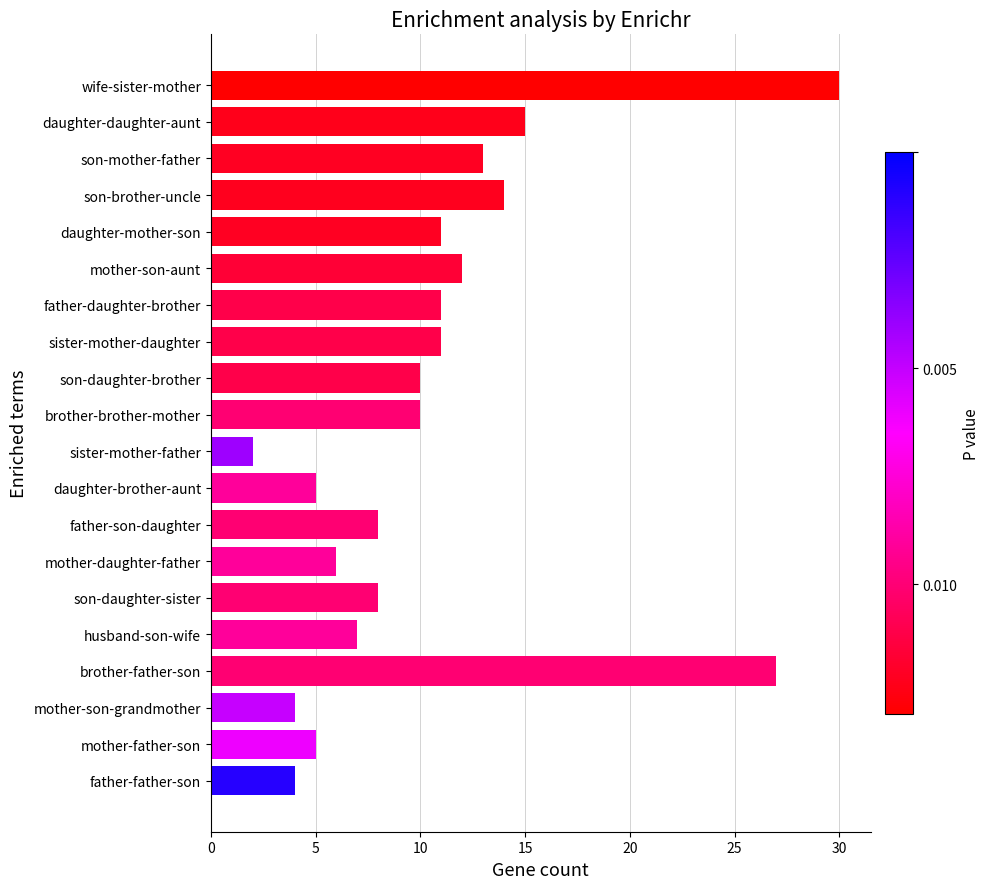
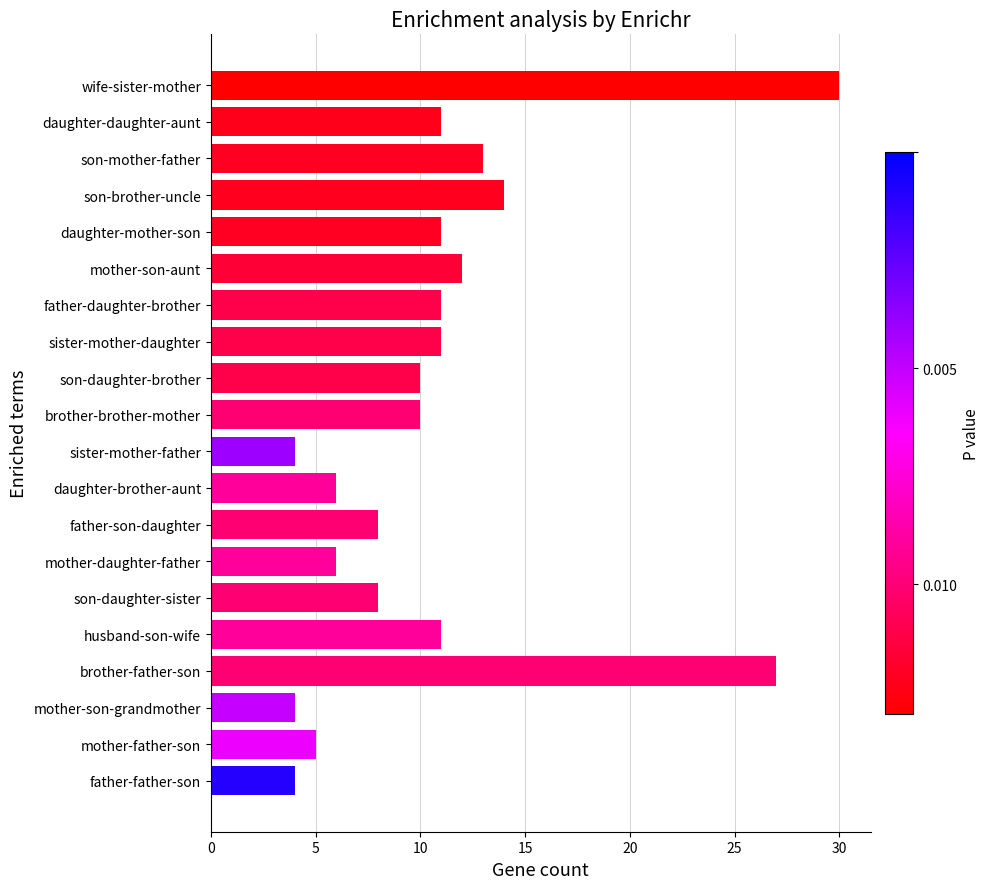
daughter-daughter-aunt: 15 -> 11
sister-mother-father: 2 -> 4
daughter-brother-aunt: 5 -> 6
husband-son-wife: 7 -> 11
